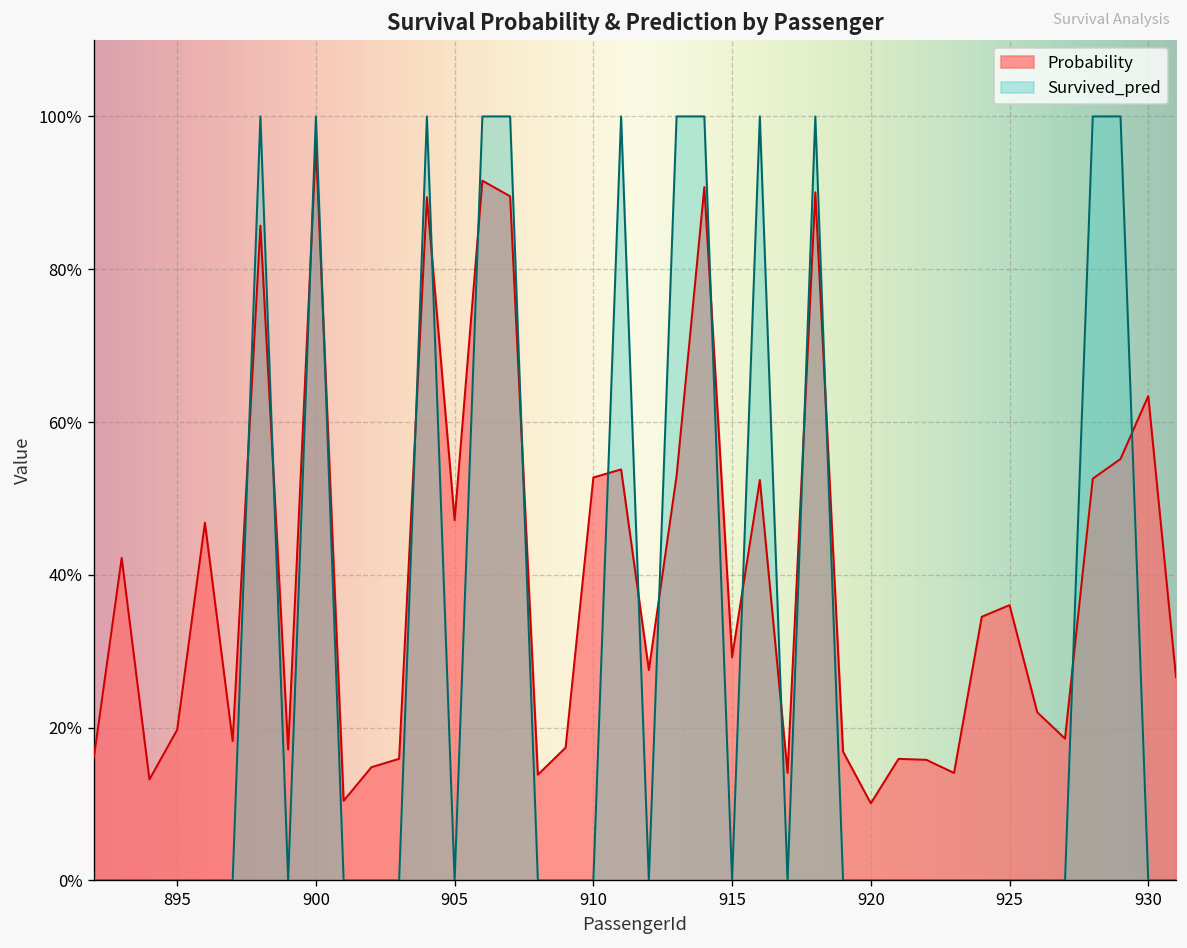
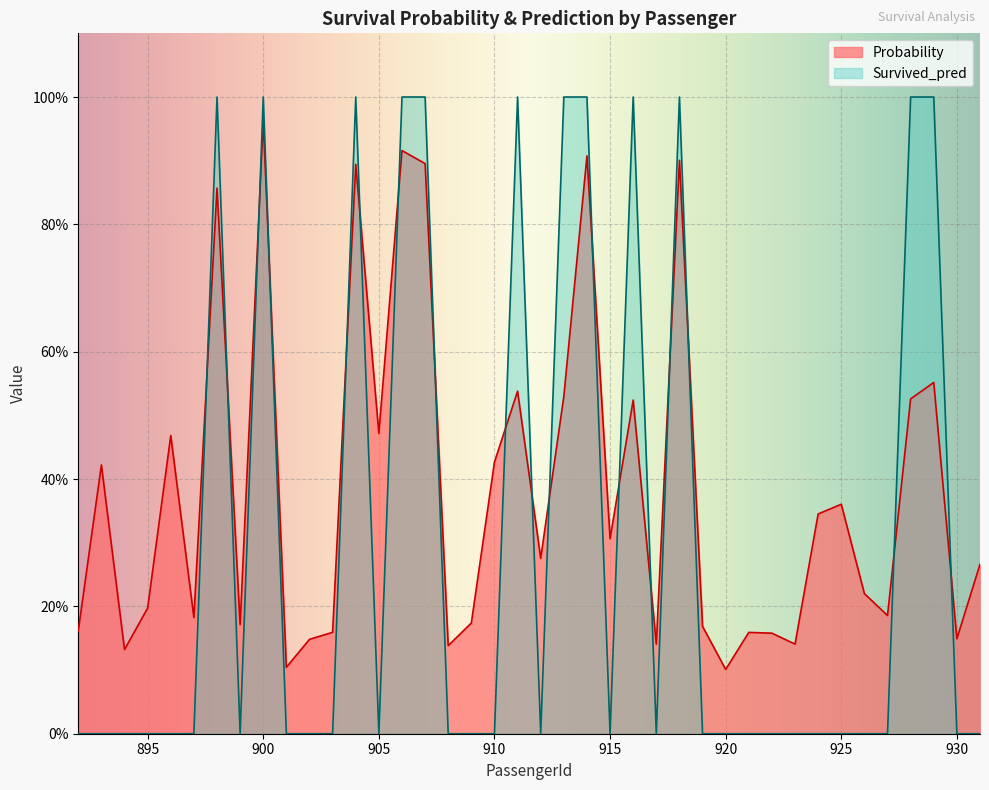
Probability, 910: 53% -> 43%
Probability, 915: 29% -> 31%
Probability, 930: 63% -> 15%
